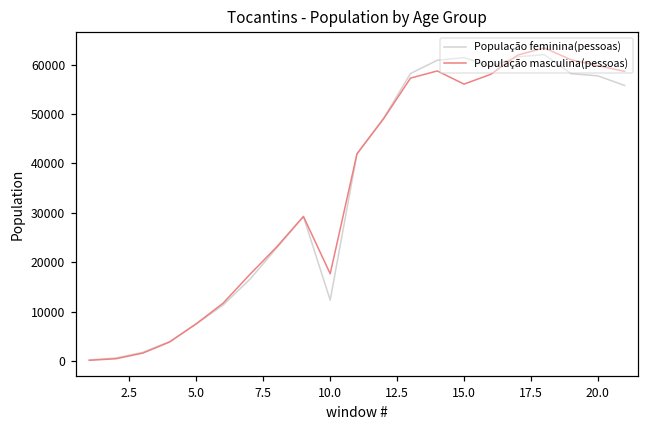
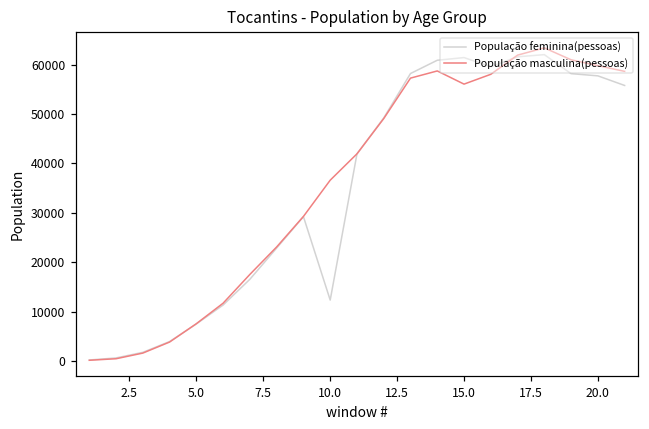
População masculina(pessoas), 10.0: 18000 -> 37000
